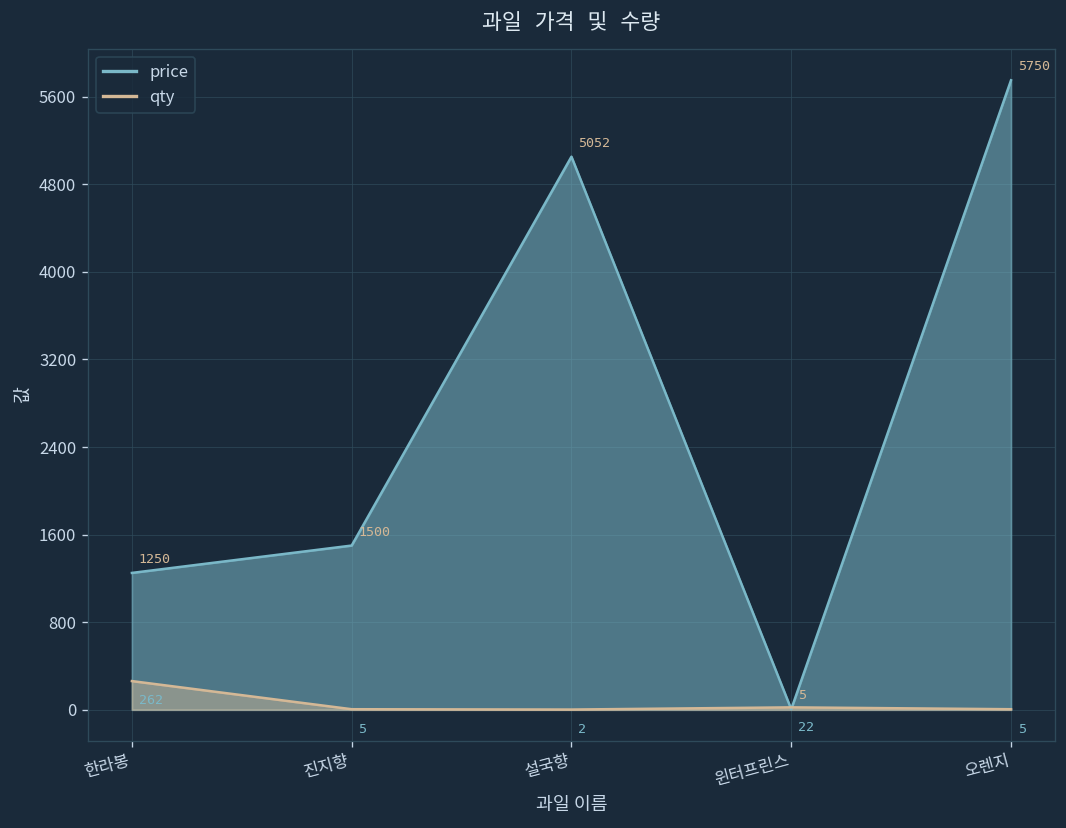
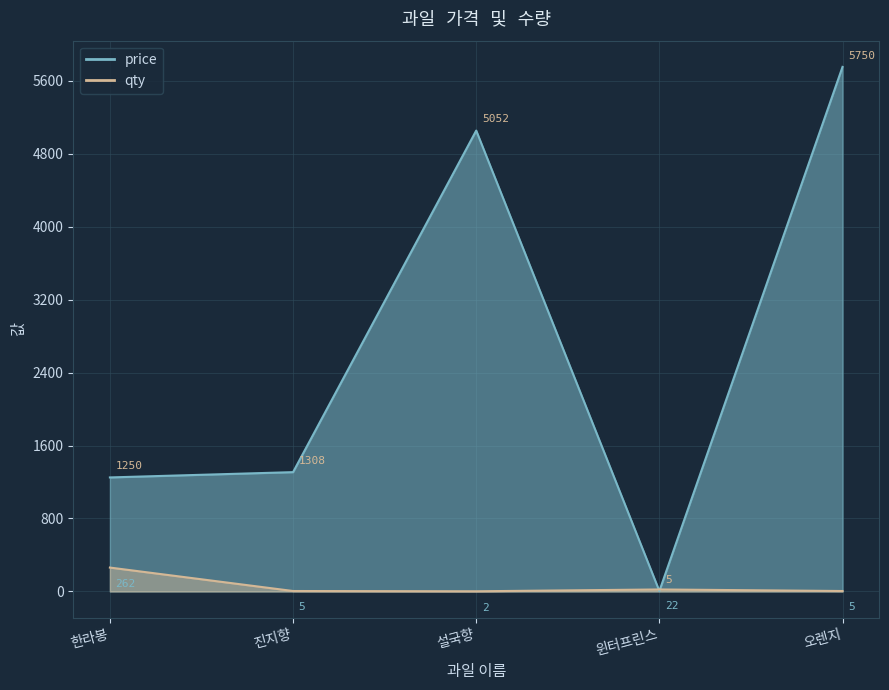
price, 진지향: 1500 -> 1308
